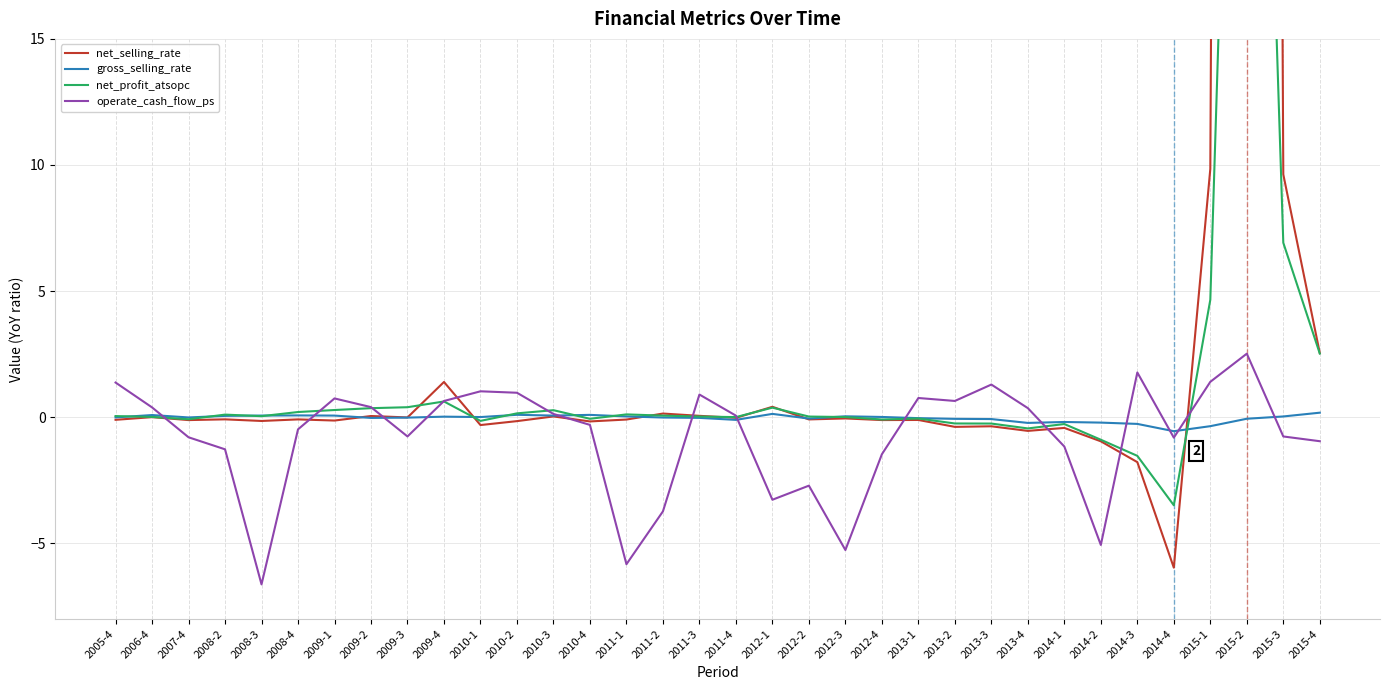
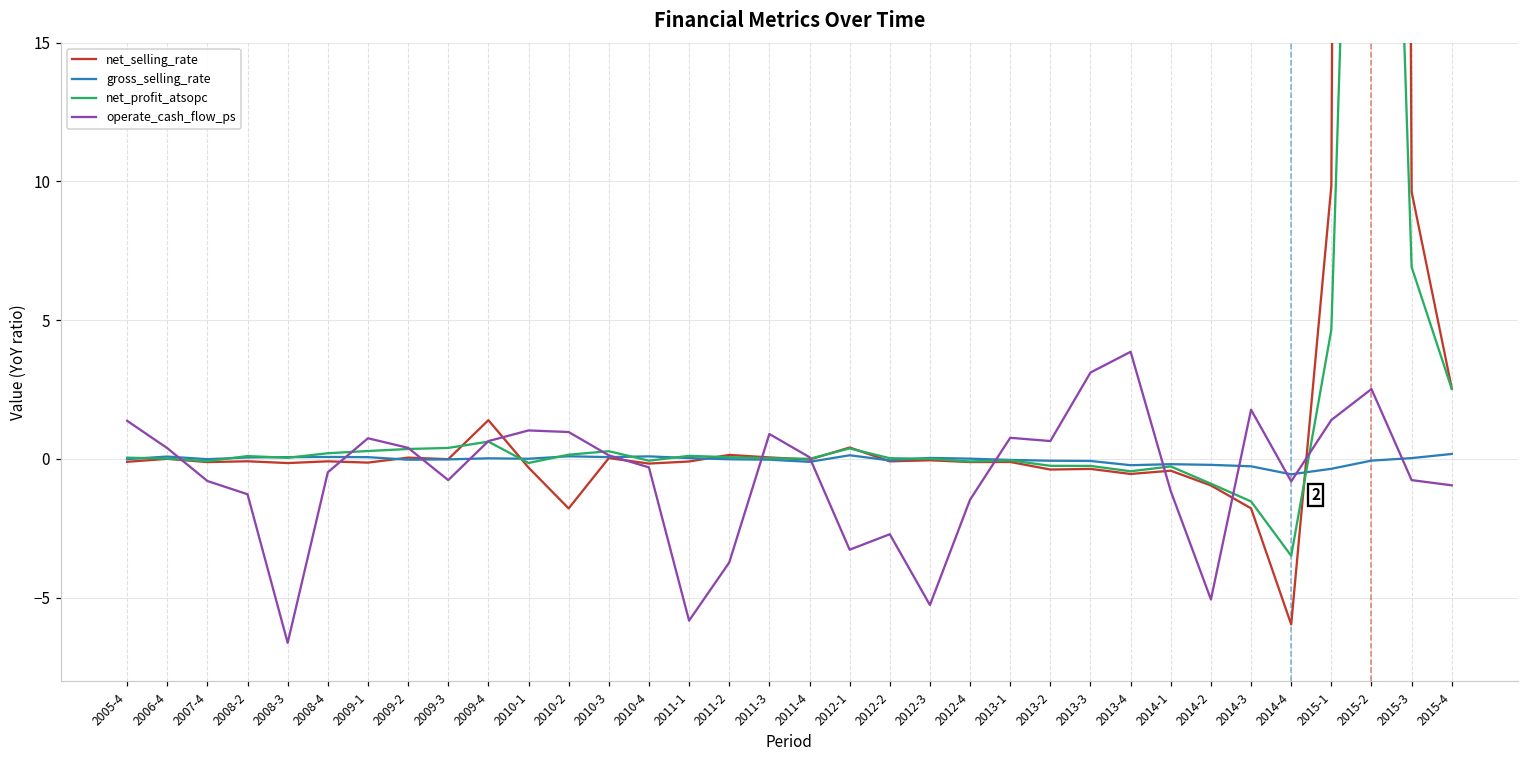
net_selling_rate, 2010-2: -0.2 -> -1.8
operate_cash_flow_ps, 2013-3: 1.3 -> 3.1
operate_cash_flow_ps, 2013-4: 0.4 -> 3.9
